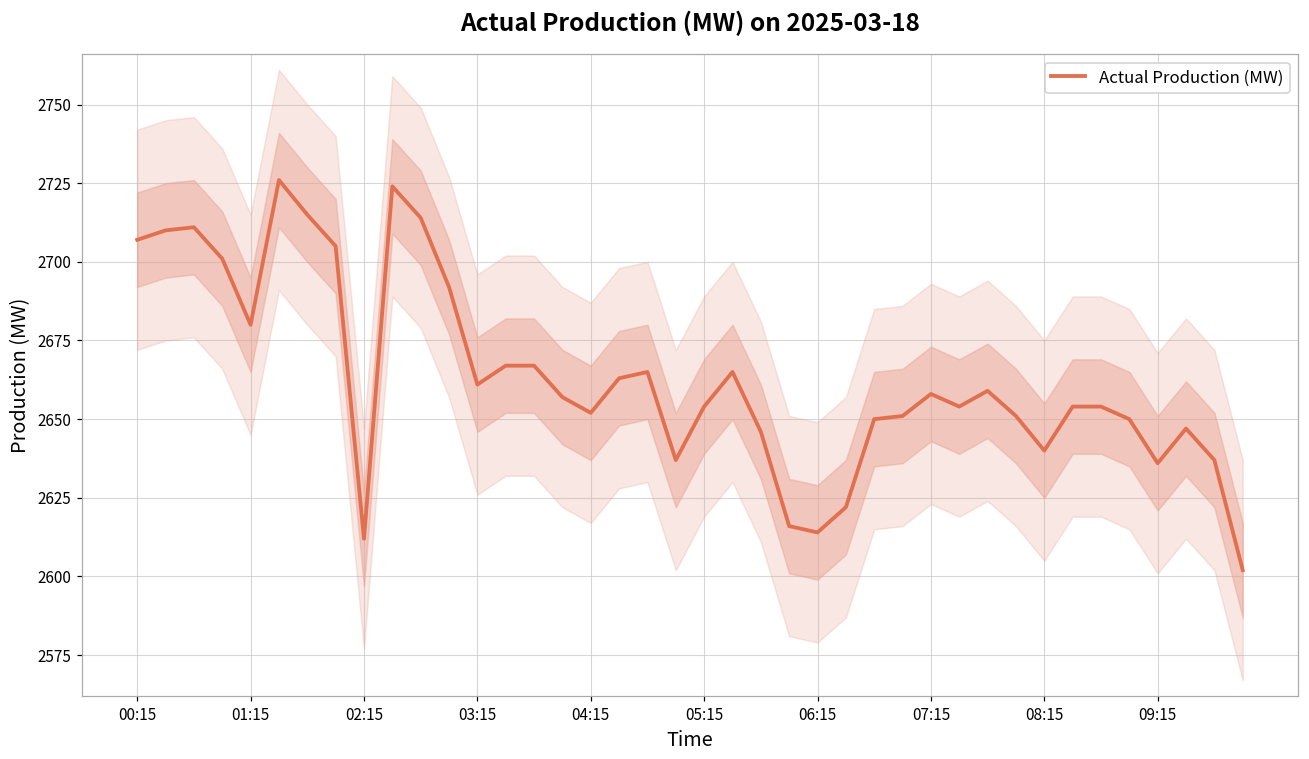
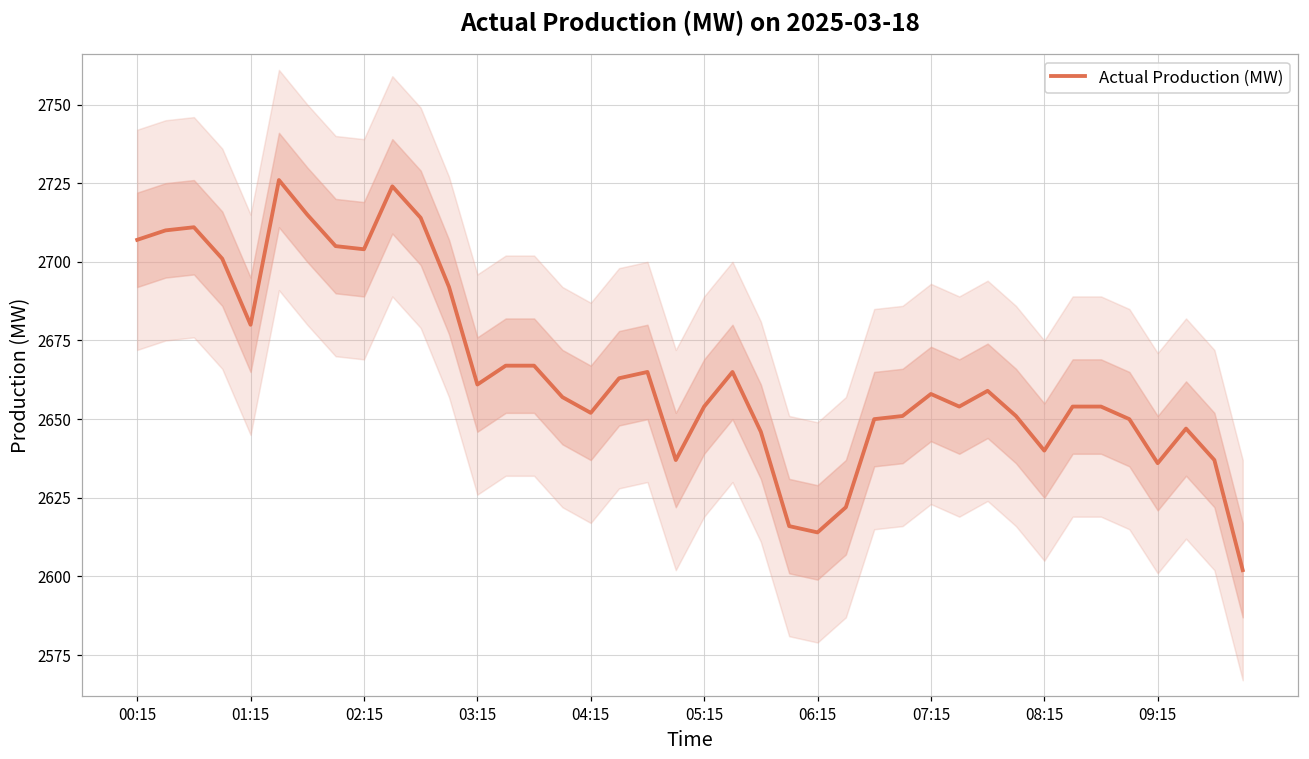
Actual Production (MW), 02:15: 2612 -> 2704
